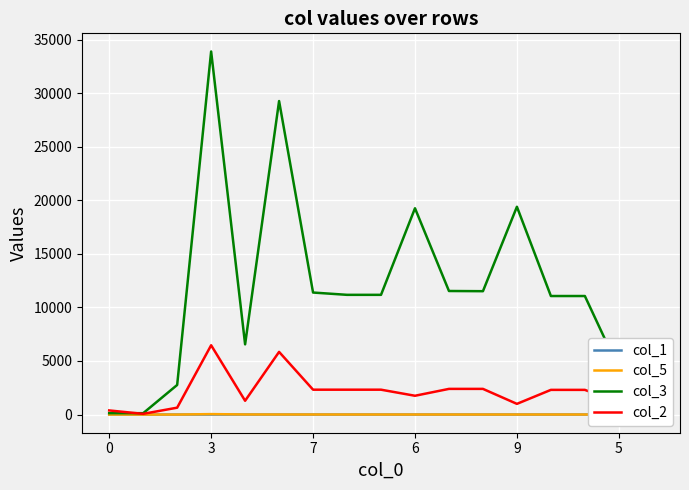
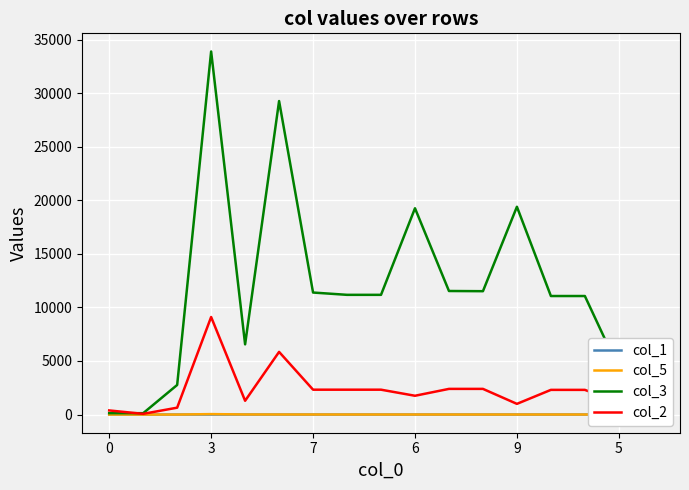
col_2, 3: 6500 -> 9100
